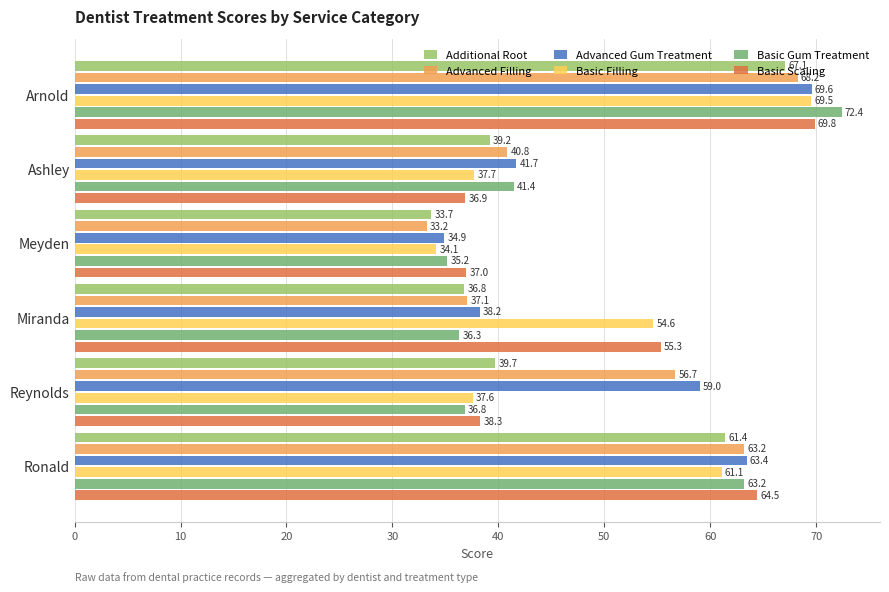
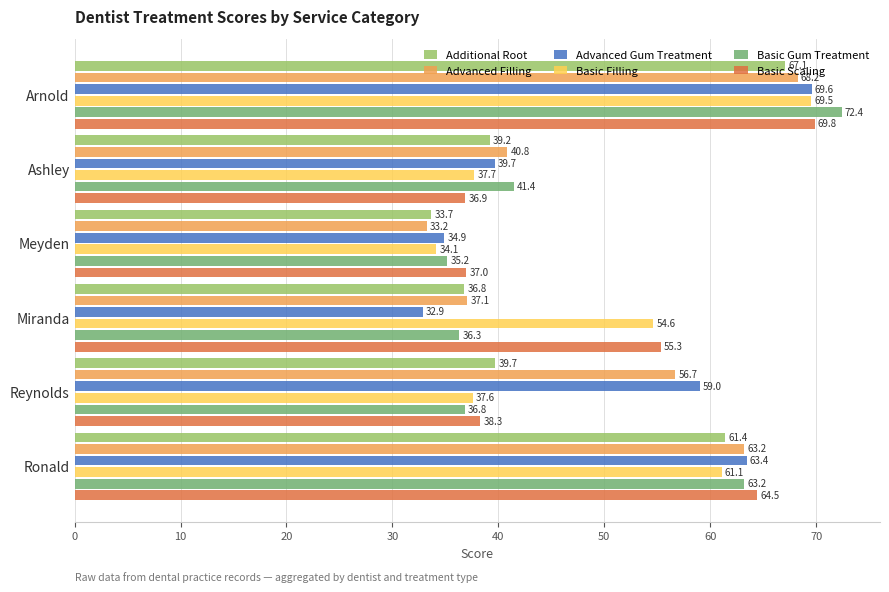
Advanced Gum Treatment, Ashley: 41.7 -> 39.7
Advanced Gum Treatment, Miranda: 38.2 -> 32.9
